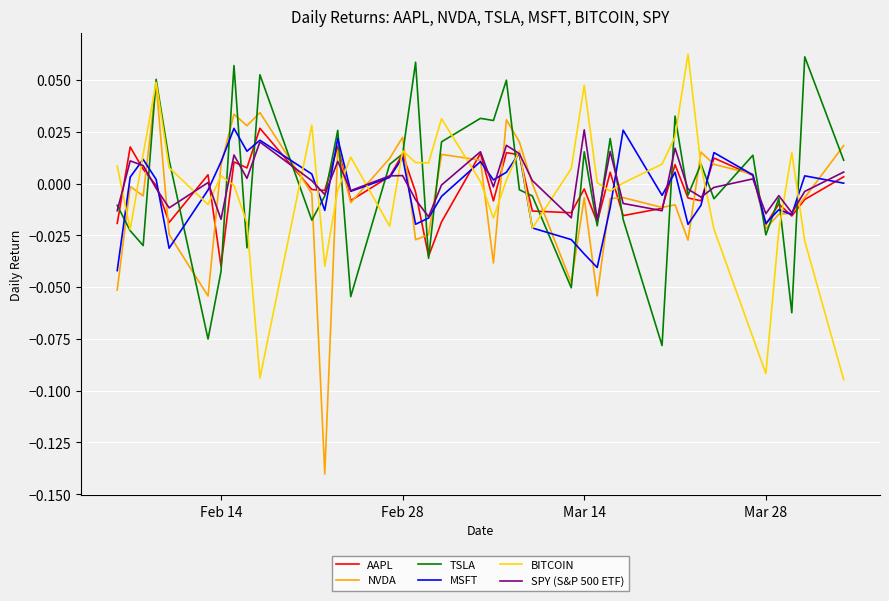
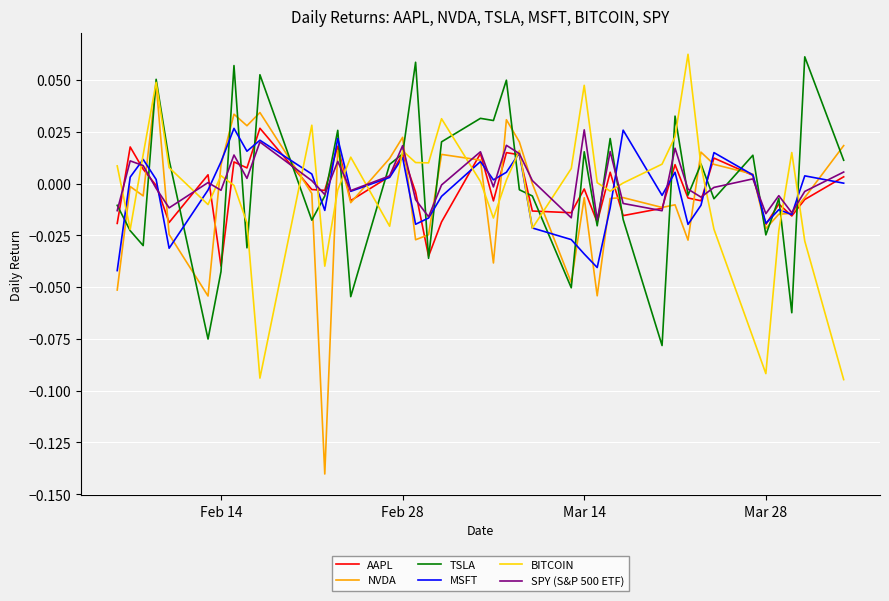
SPY (S&P 500 ETF), Feb 14: -0.017 -> -0.003
SPY (S&P 500 ETF), Feb 28: 0.004 -> 0.018
